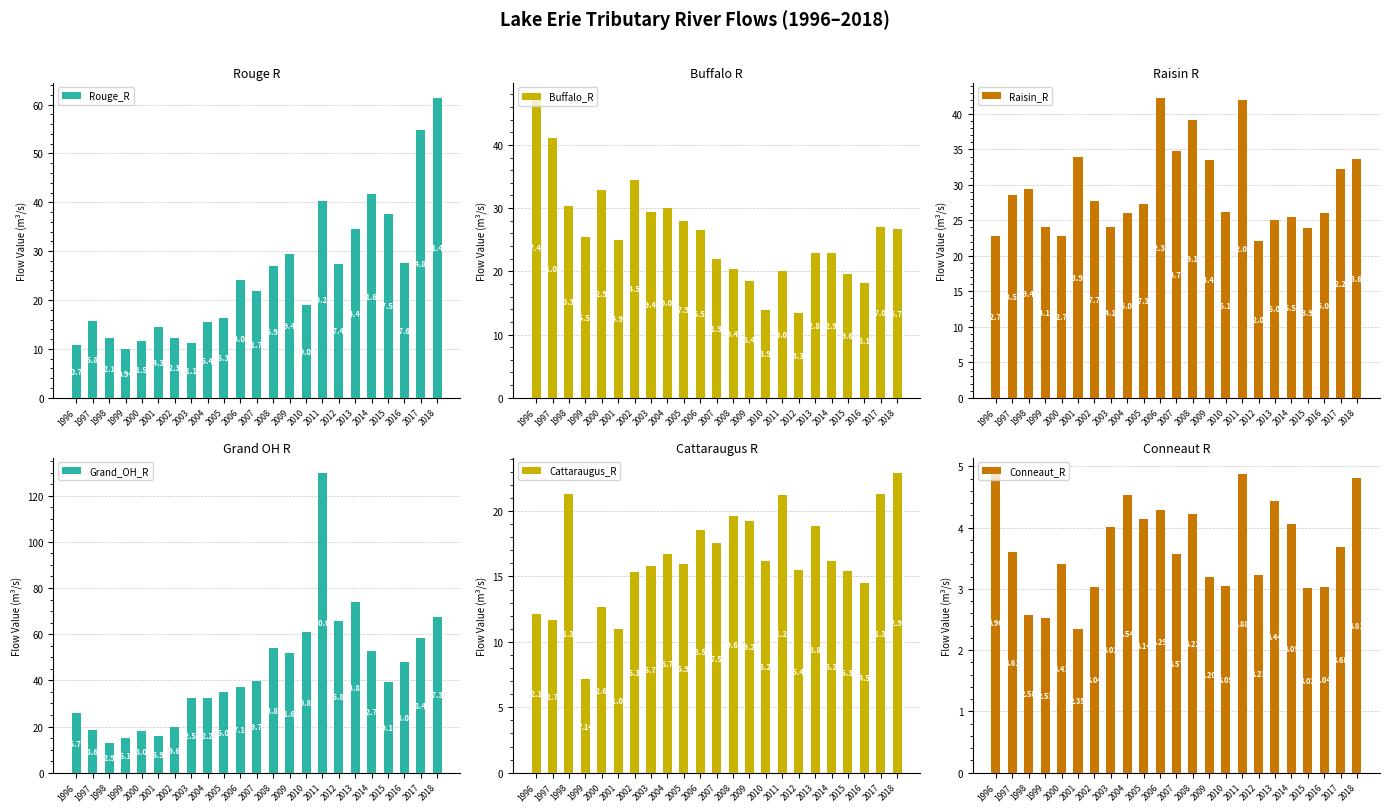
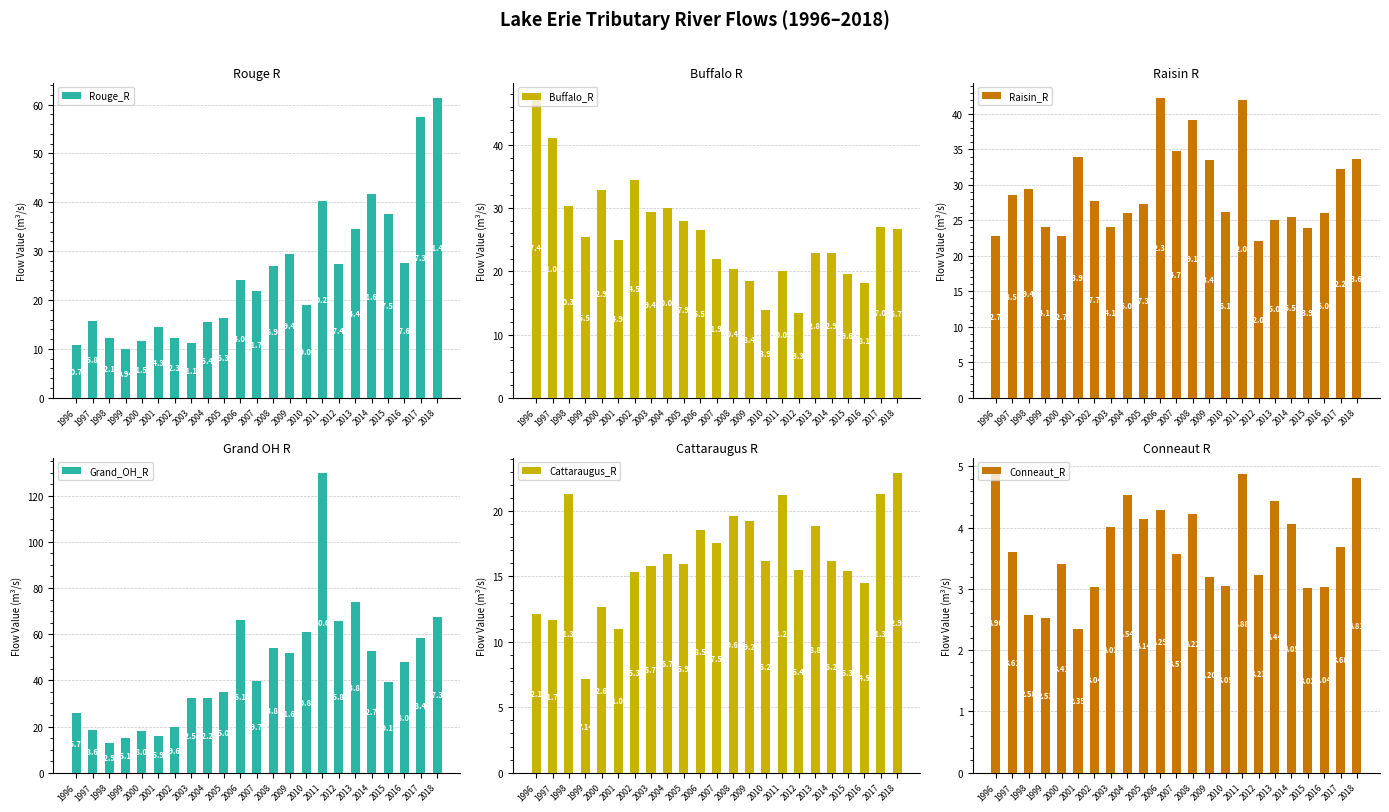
Rouge R, 2017: 55 -> 57
Grand OH R, 2006: 37 -> 66
